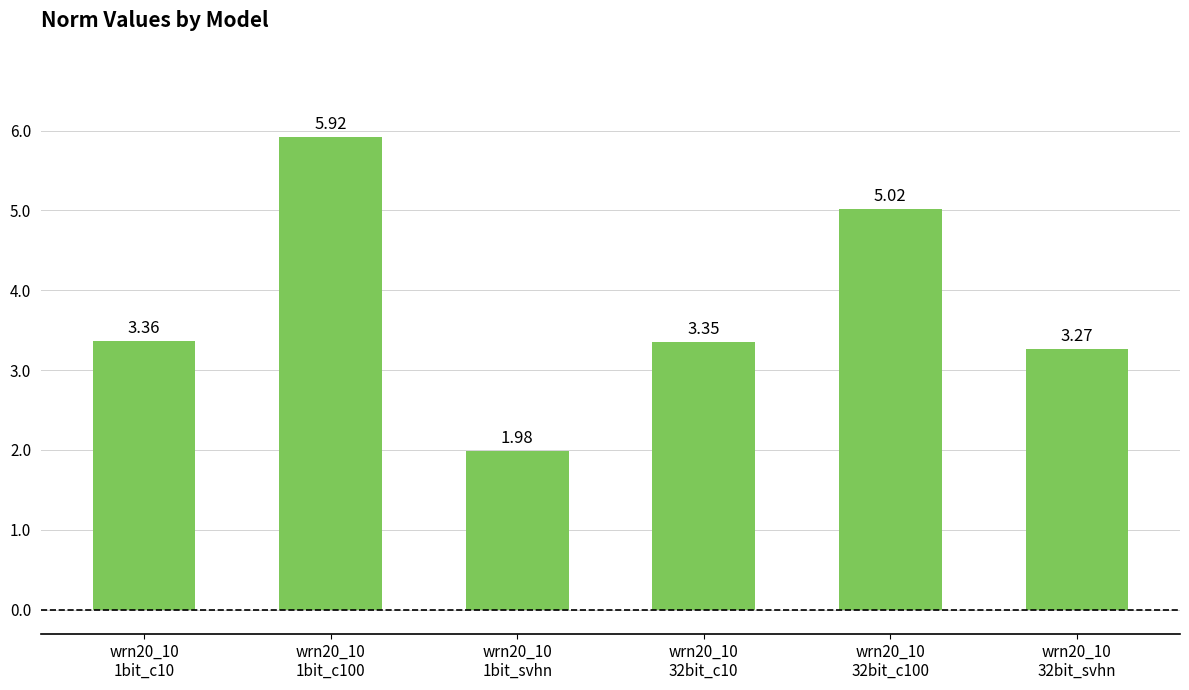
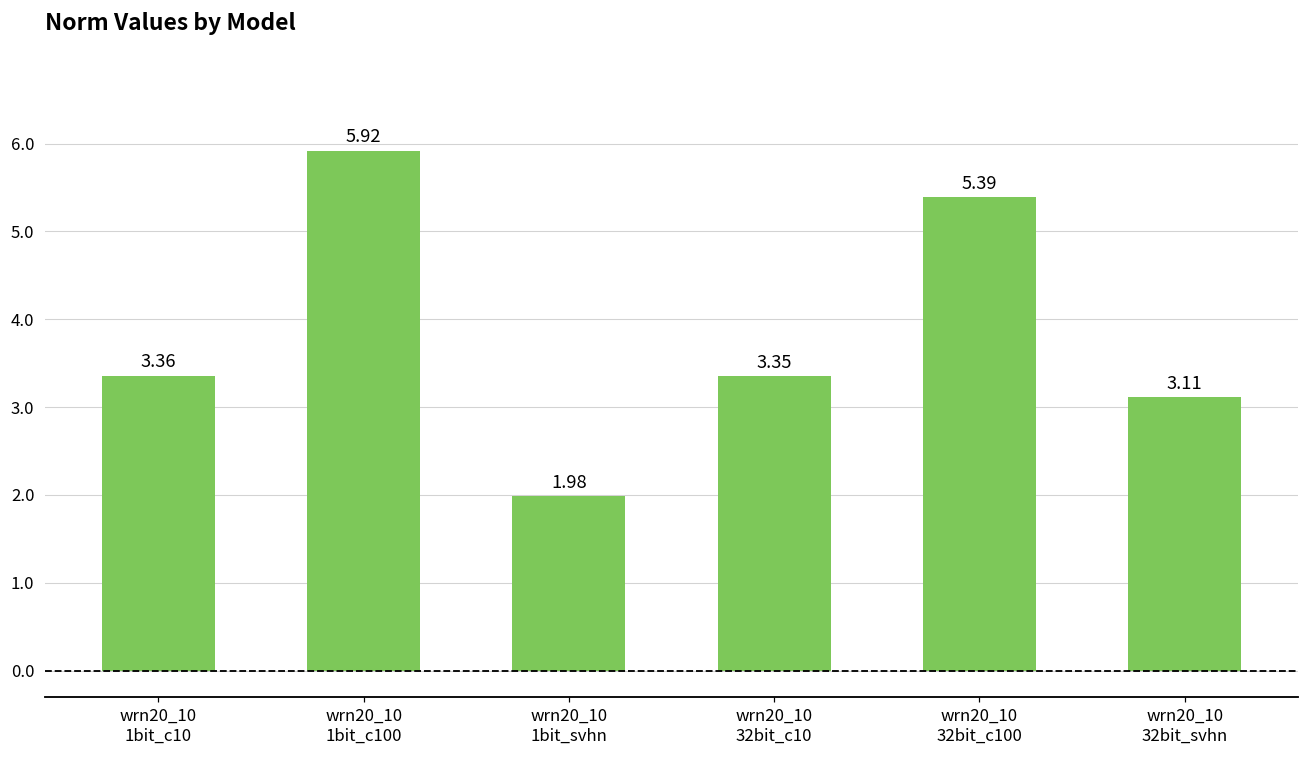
wrn20_10 32bit_c100: 5.02 -> 5.39
wrn20_10 32bit_svhn: 3.27 -> 3.11
